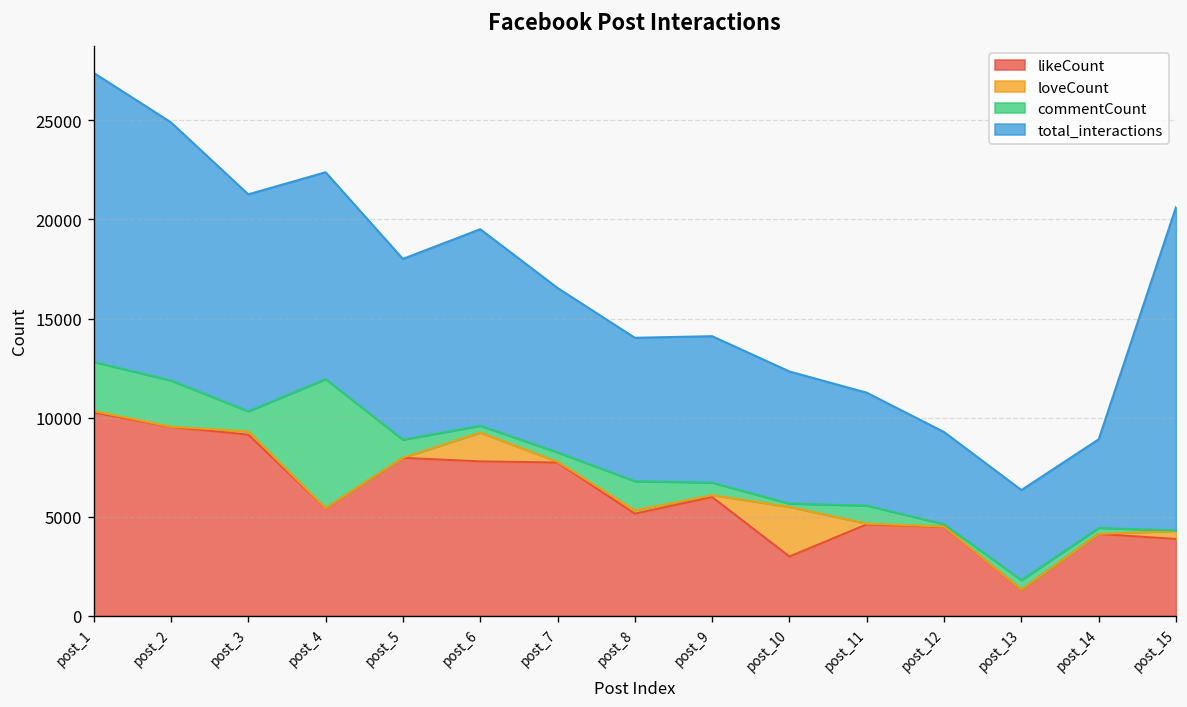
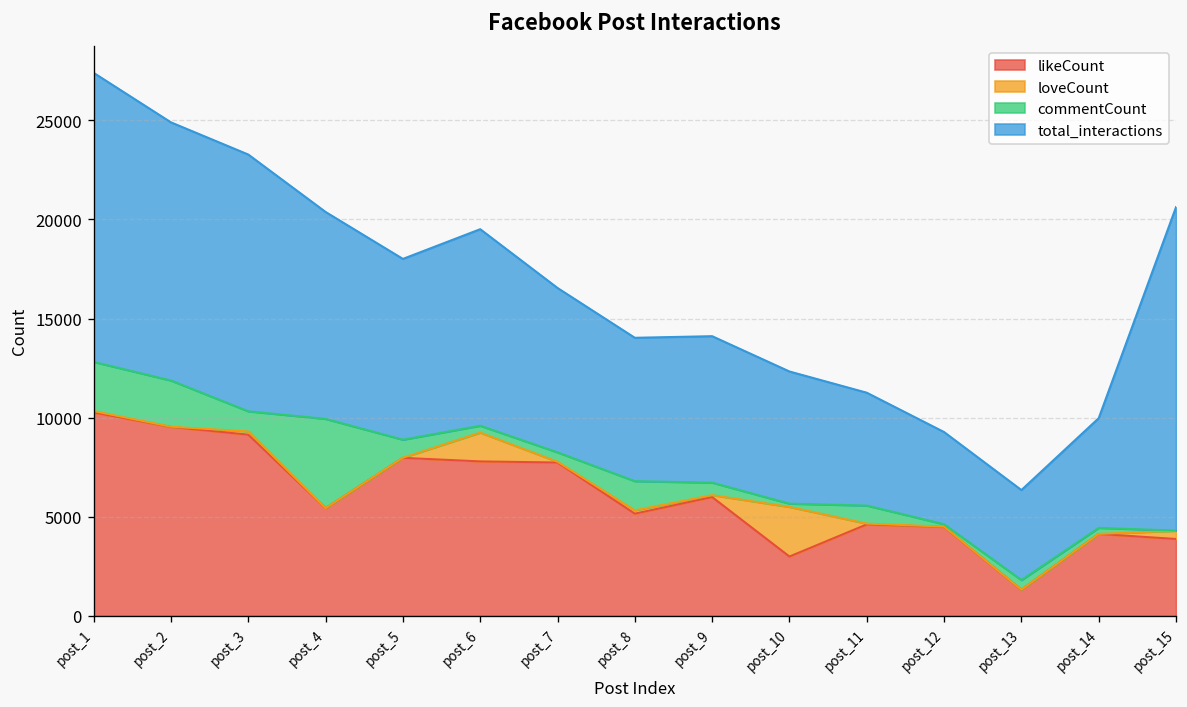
total_interactions, post_3: 10900 -> 13000
commentCount, post_4: 6500 -> 4500
total_interactions, post_14: 4500 -> 5500
